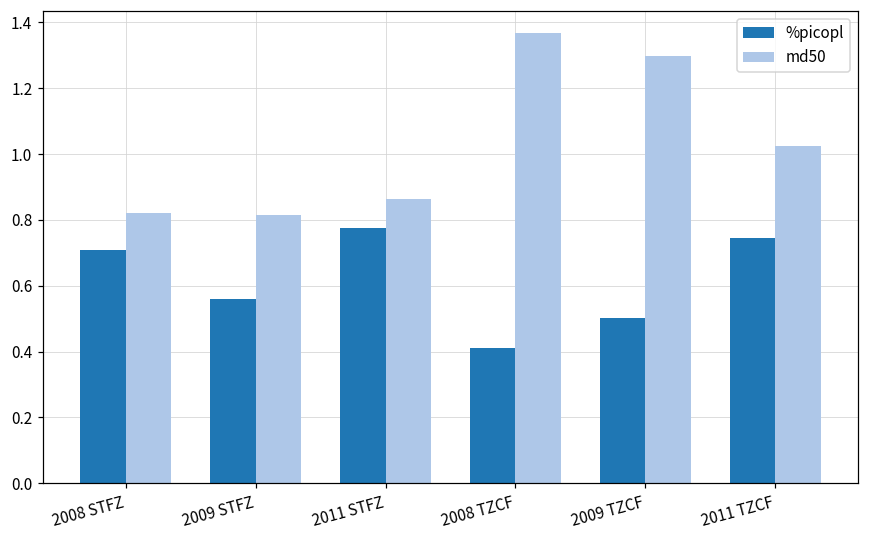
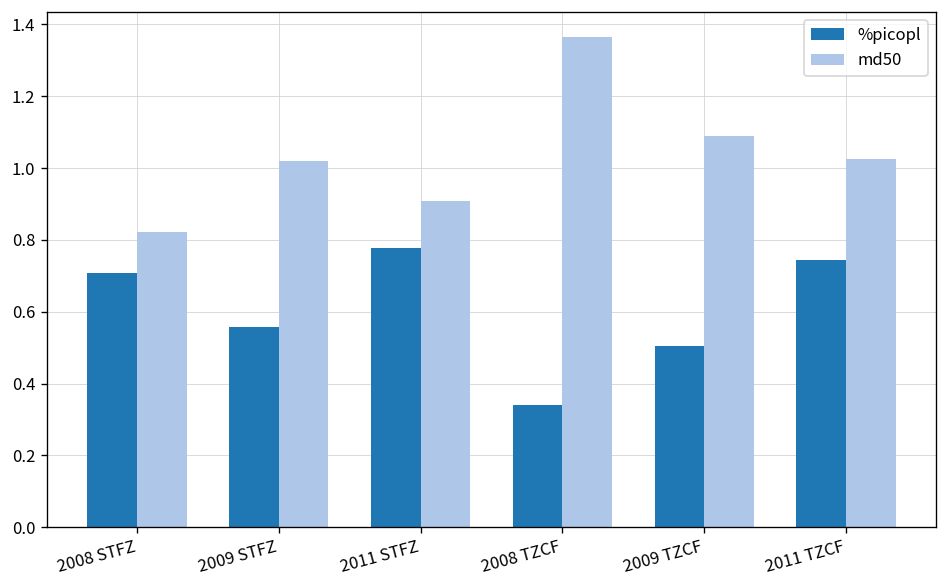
md50, 2009 STFZ: 0.81 -> 1.02
md50, 2011 STFZ: 0.86 -> 0.91
%picopl, 2008 TZCF: 0.41 -> 0.34
md50, 2009 TZCF: 1.30 -> 1.09
